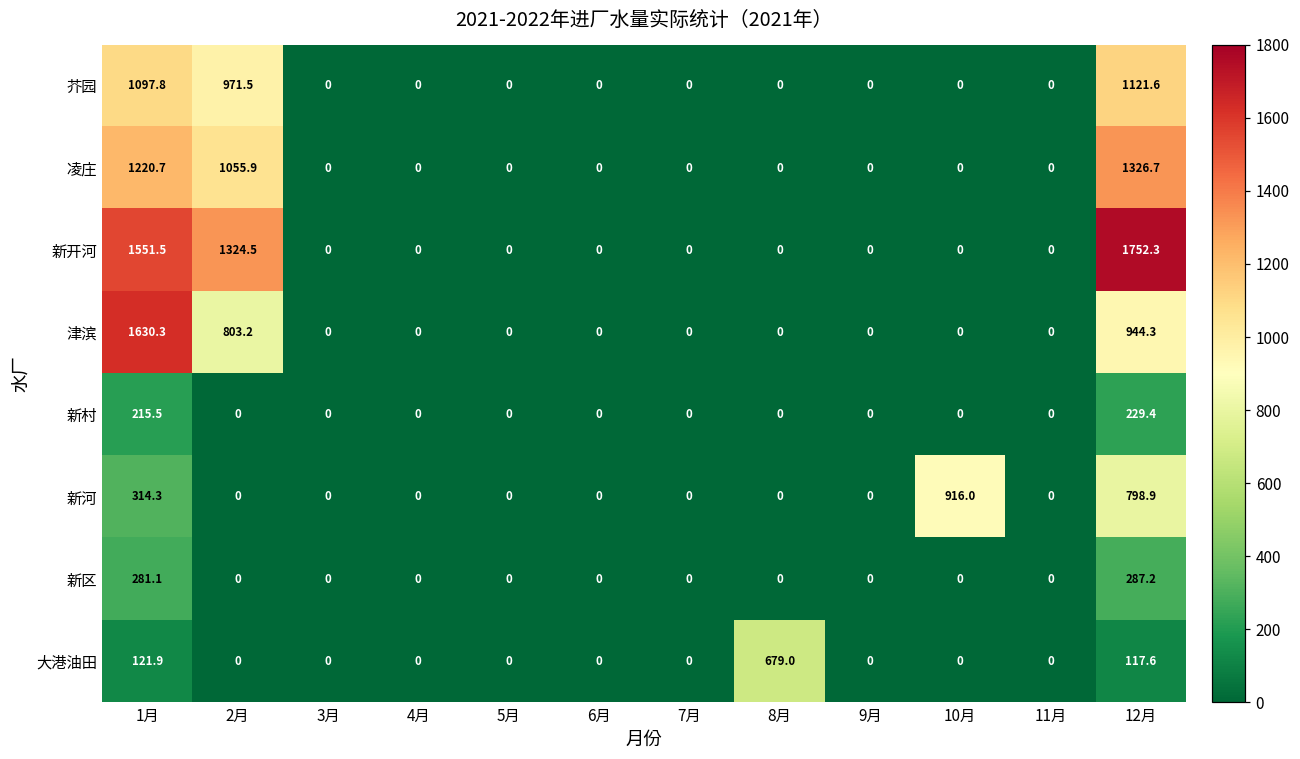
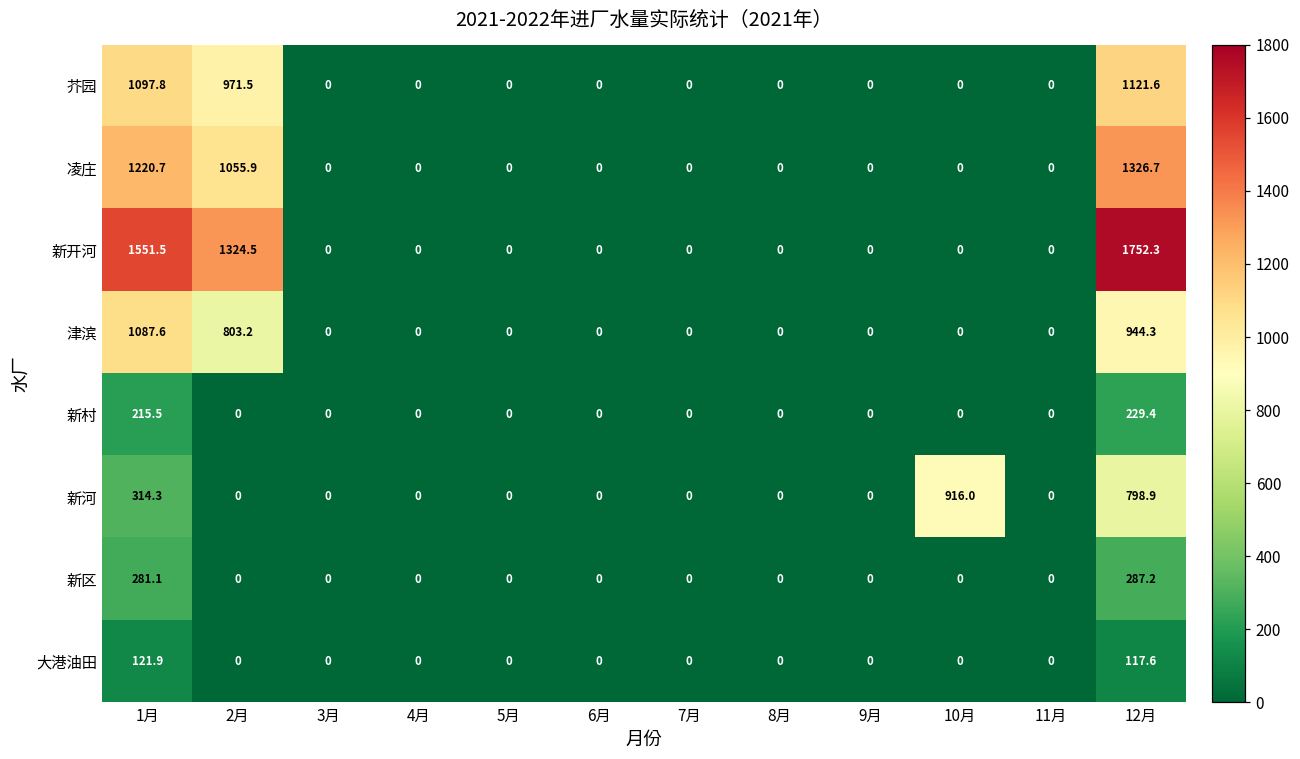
津滨, 1月: 1630.3 -> 1087.6
大港油田, 8月: 679.0 -> 0
